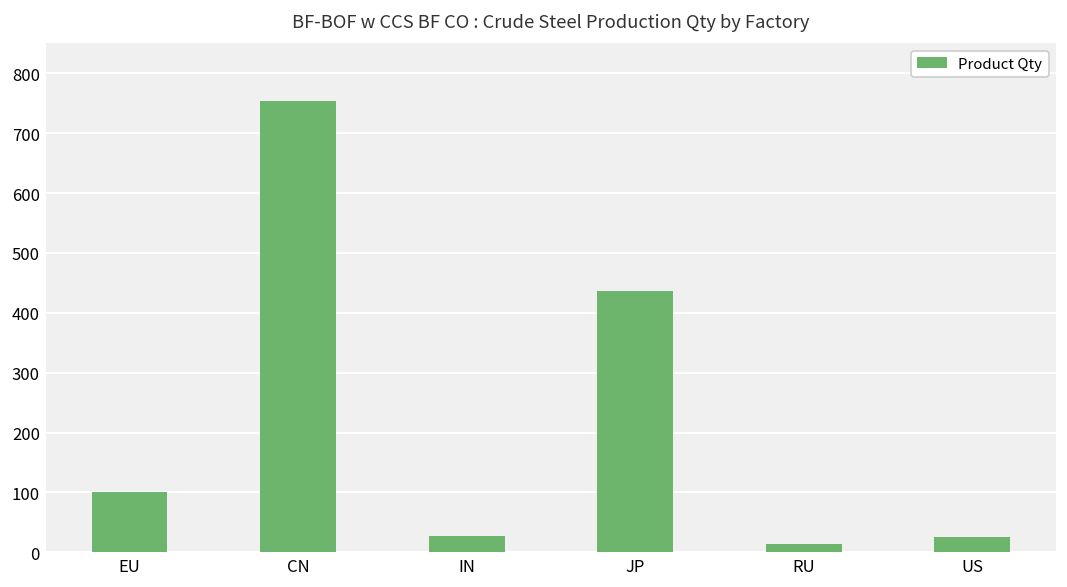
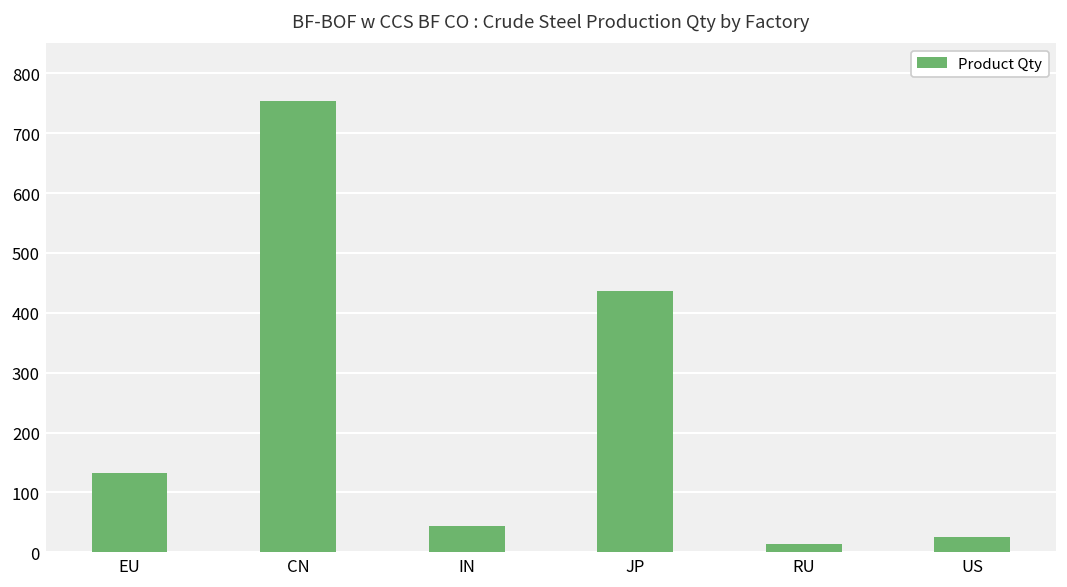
EU: 100 -> 130
IN: 30 -> 40
